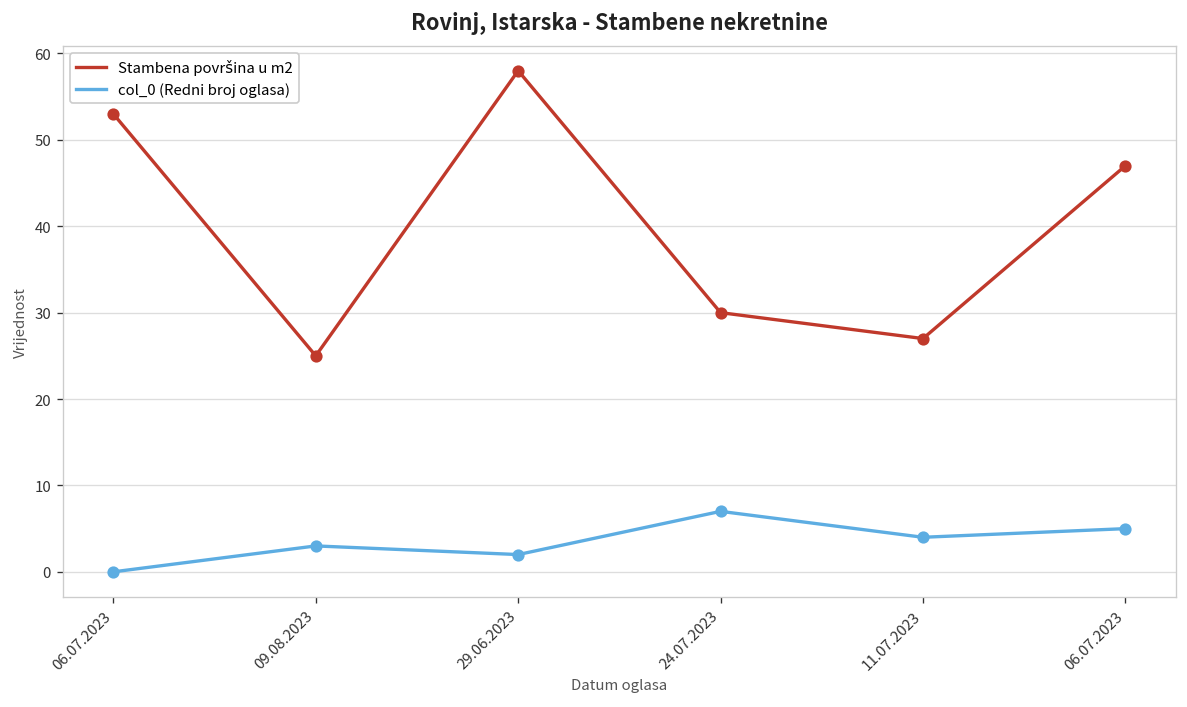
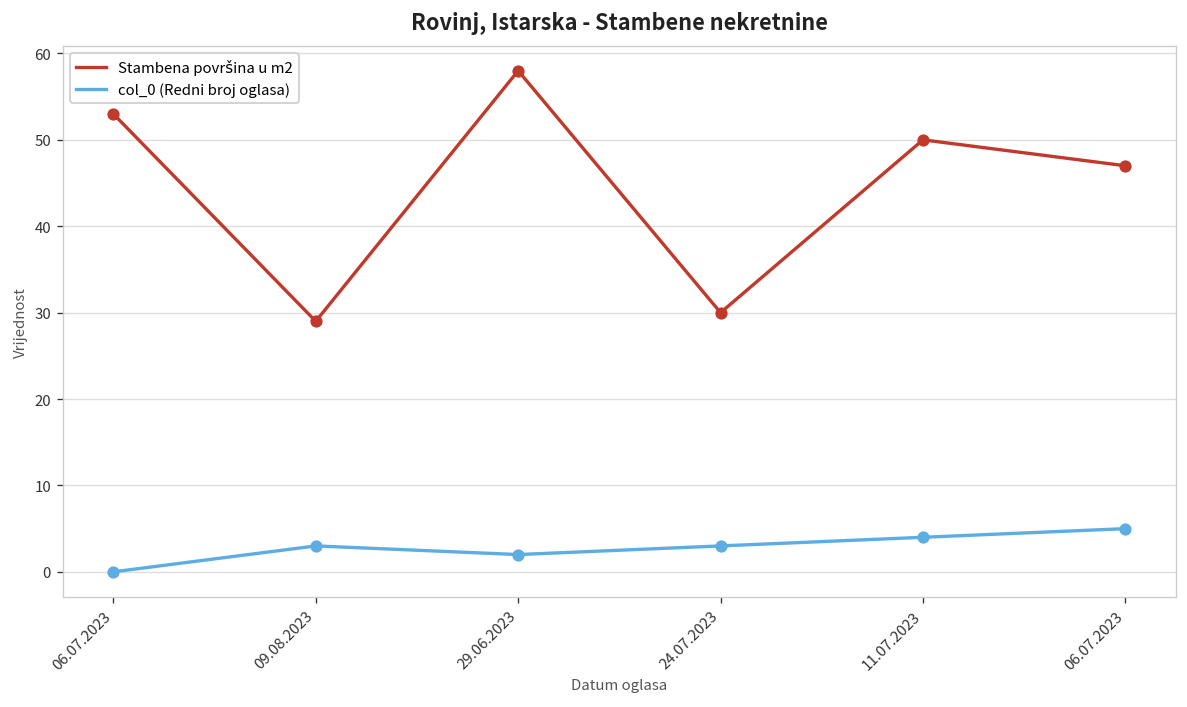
Stambena površina u m2, 09.08.2023: 25 -> 29
col_0 (Redni broj oglasa), 24.07.2023: 7 -> 3
Stambena površina u m2, 11.07.2023: 27 -> 50
